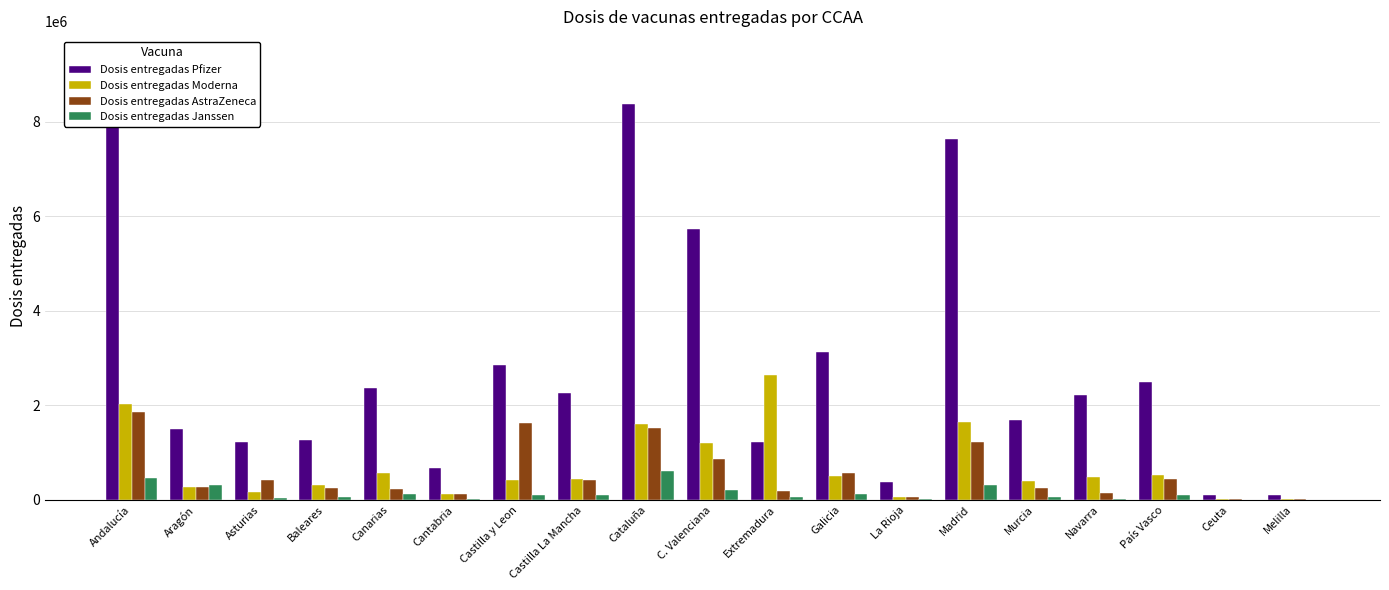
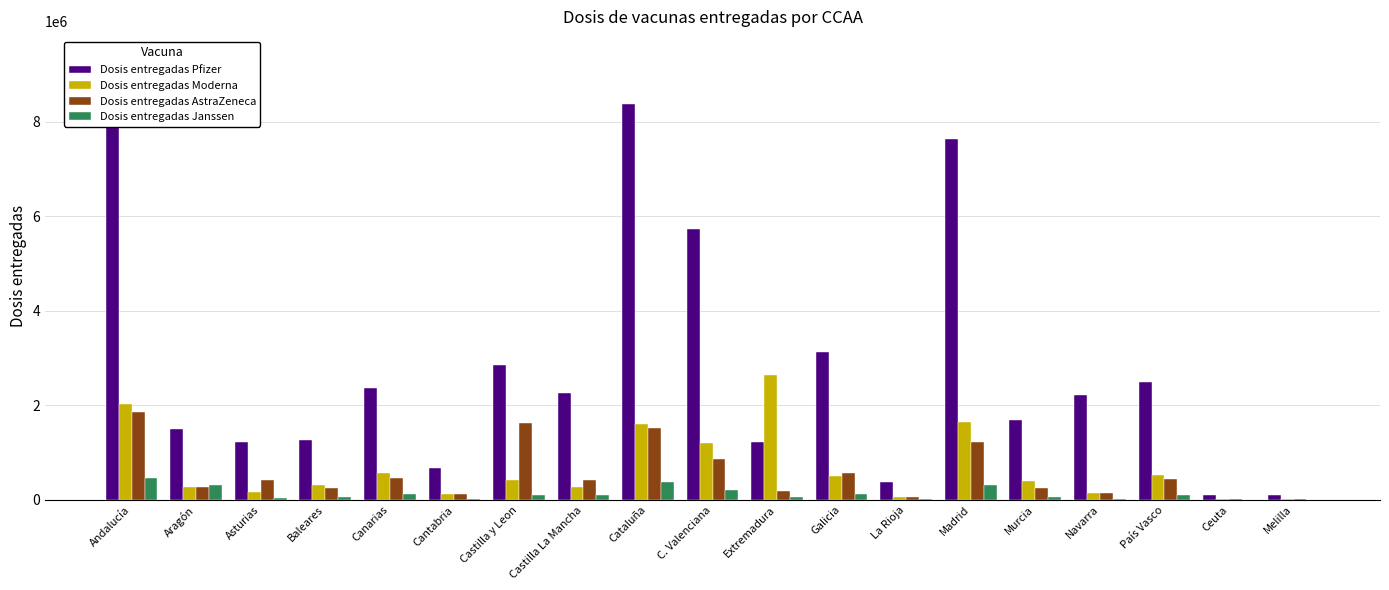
Dosis entregadas AstraZeneca, Canarias: 200000 -> 500000
Dosis entregadas Moderna, Castilla La Mancha: 400000 -> 300000
Dosis entregadas Janssen, Cataluña: 600000 -> 400000
Dosis entregadas Moderna, Navarra: 500000 -> 200000
